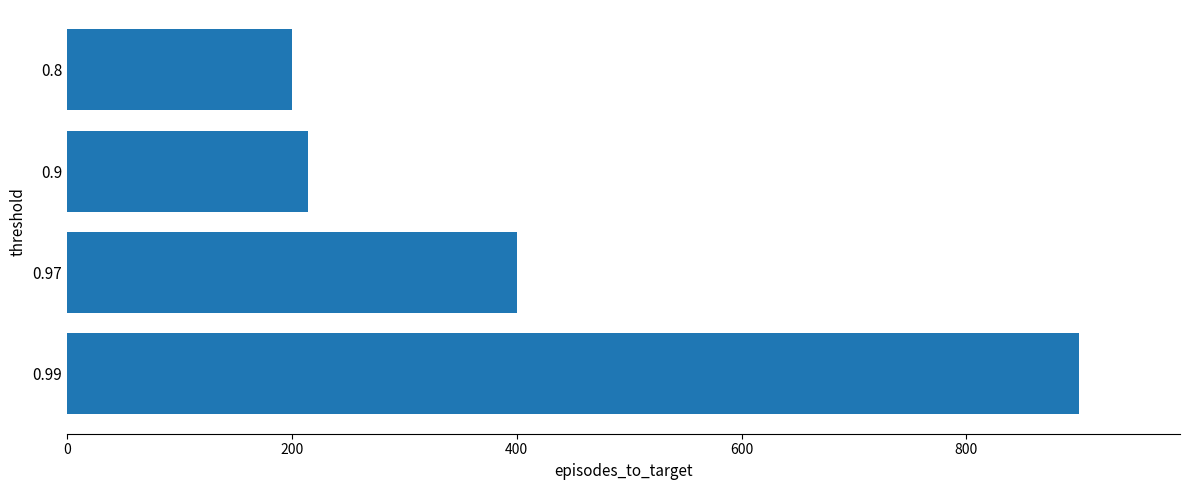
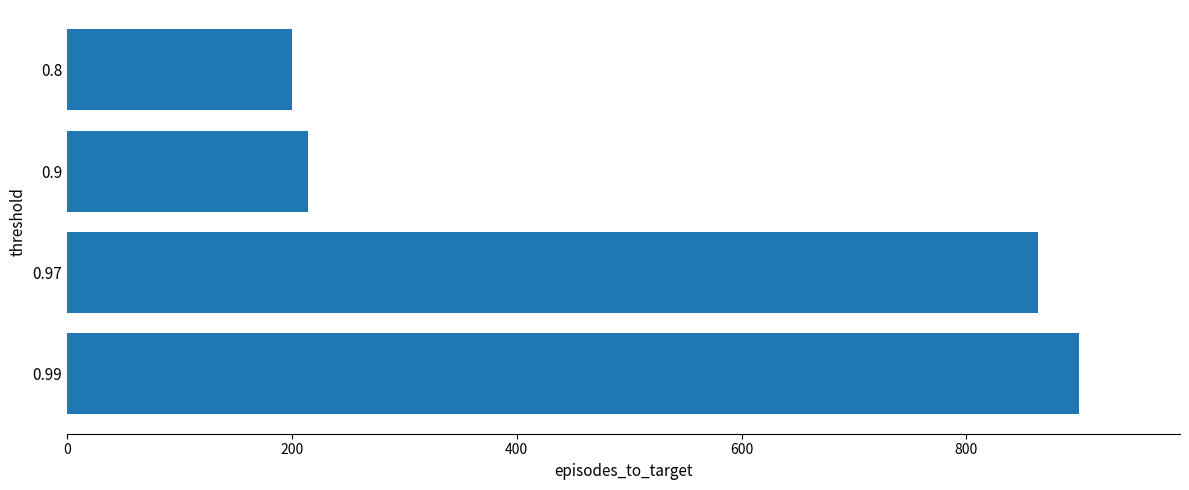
0.97: 400 -> 864
